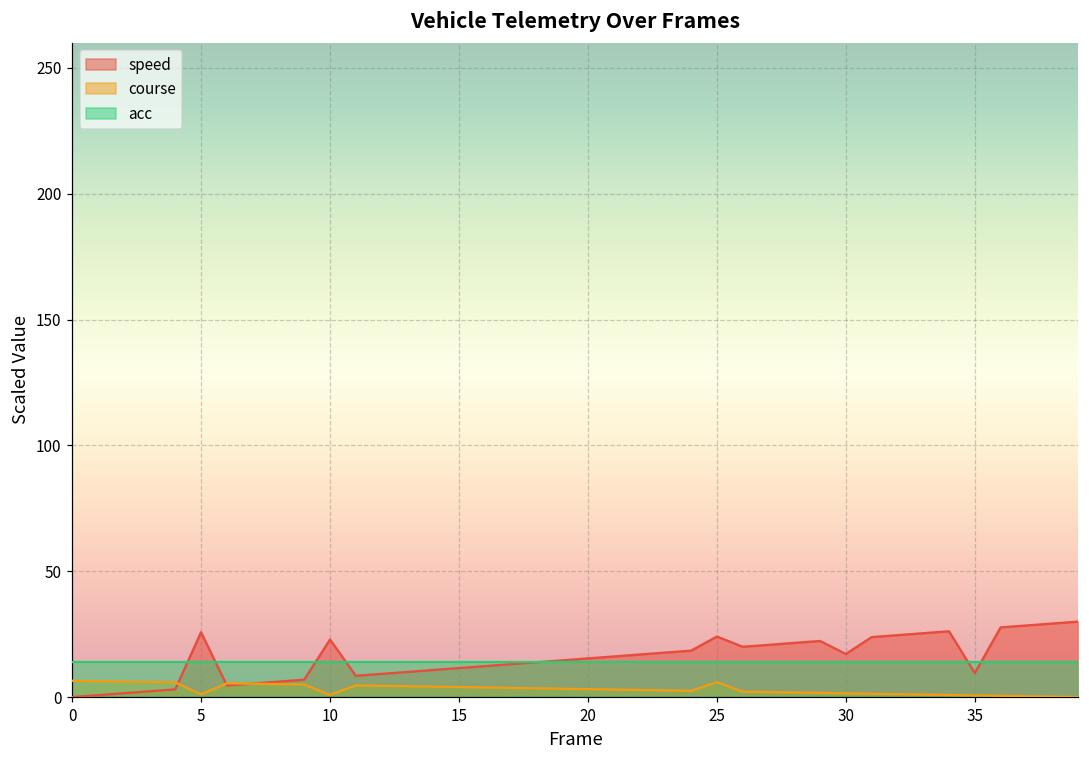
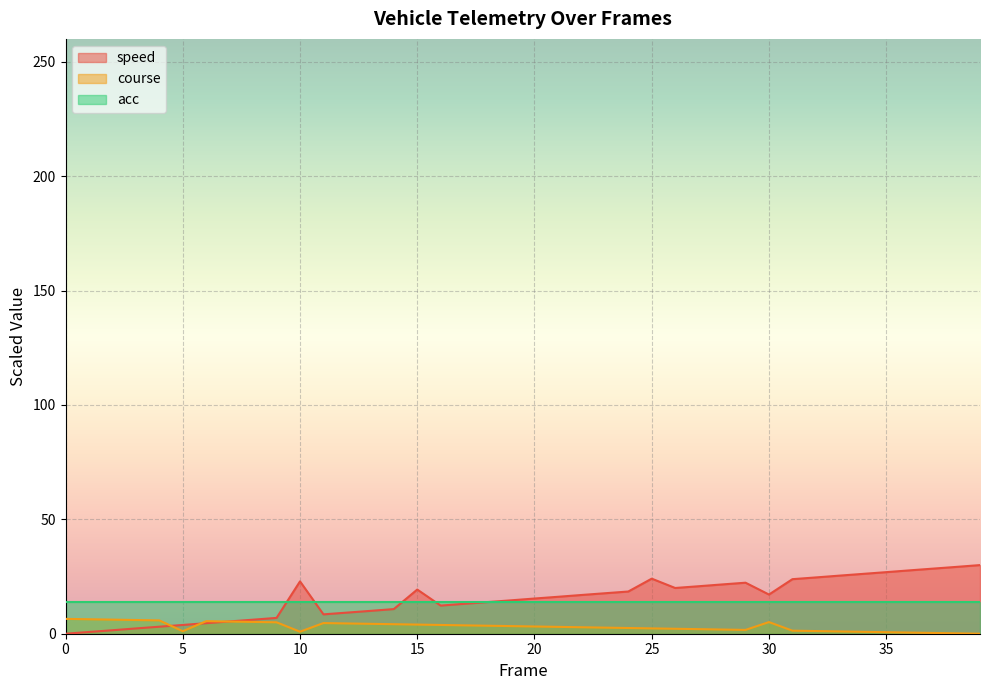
speed, 5: 26 -> 4
speed, 15: 12 -> 19
course, 25: 6 -> 2
course, 30: 2 -> 5
speed, 35: 10 -> 27
